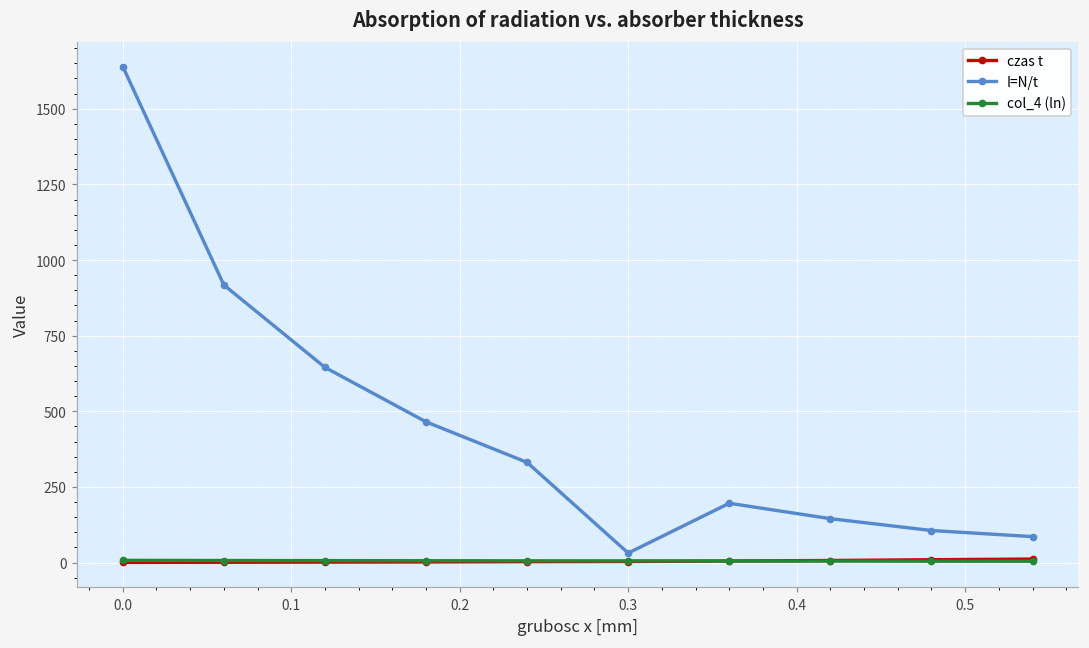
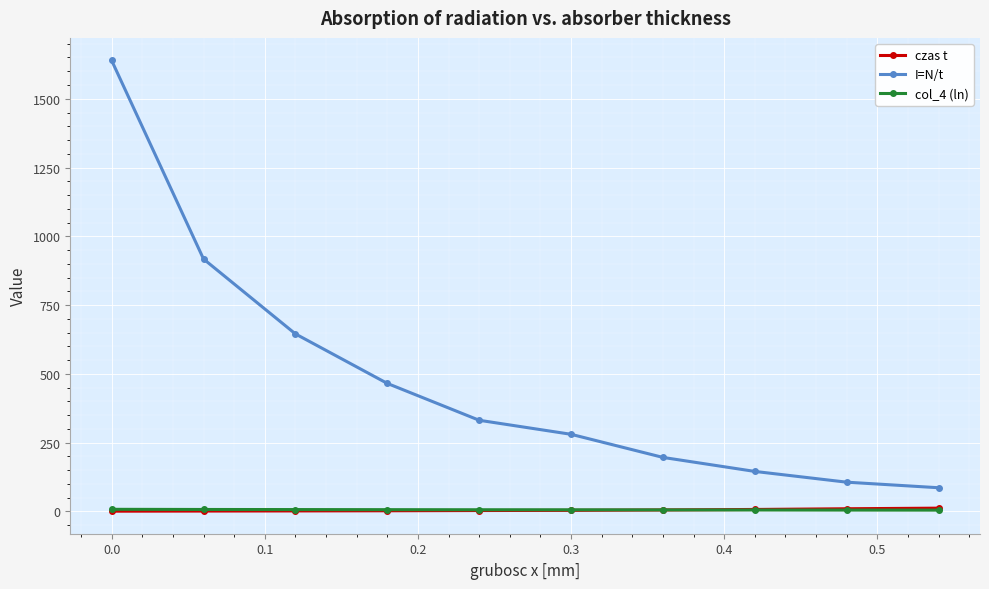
I=N/t, 0.3: 30 -> 280
